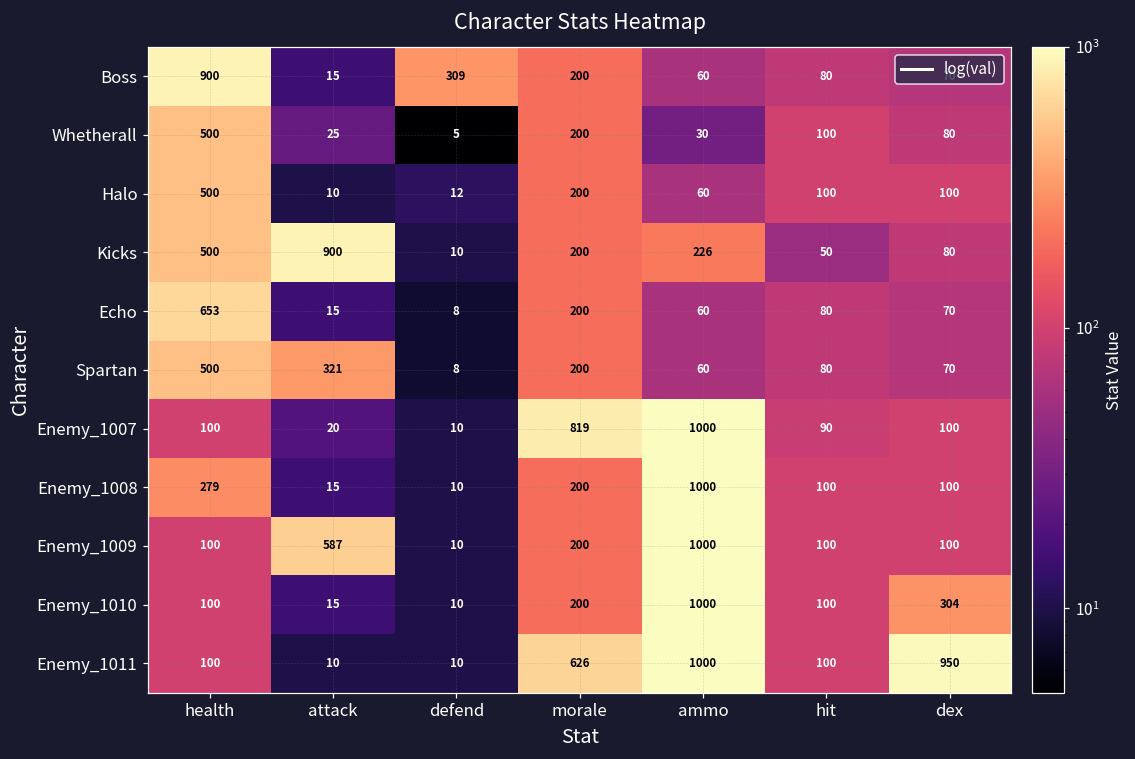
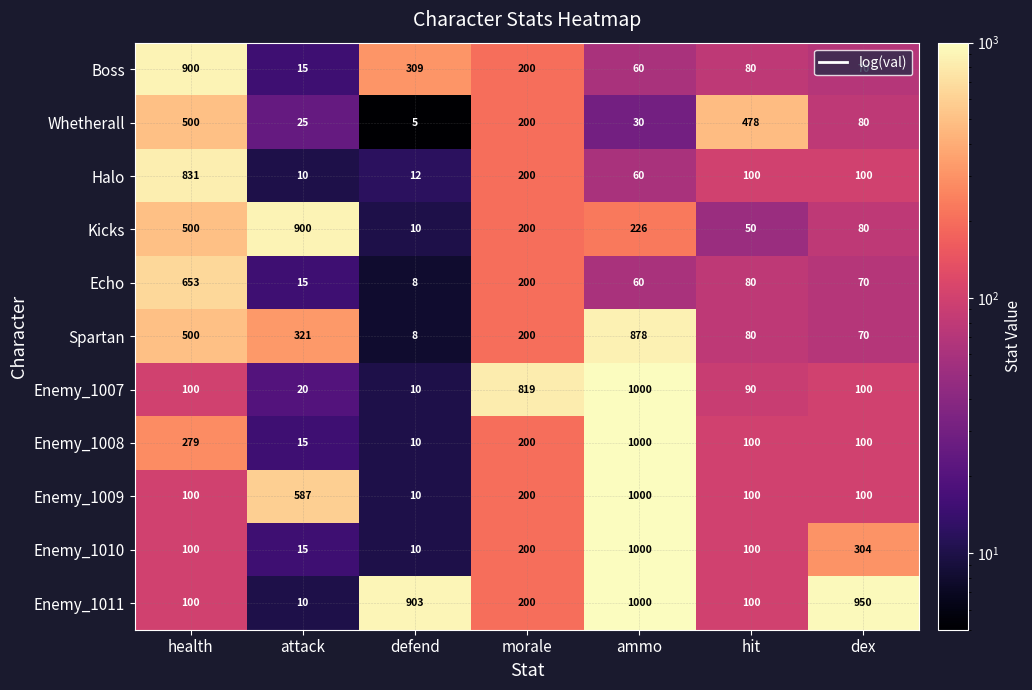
Whetherall, hit: 100 -> 478
Halo, health: 500 -> 831
Spartan, ammo: 60 -> 878
Enemy_1011, defend: 10 -> 903
Enemy_1011, morale: 626 -> 200
